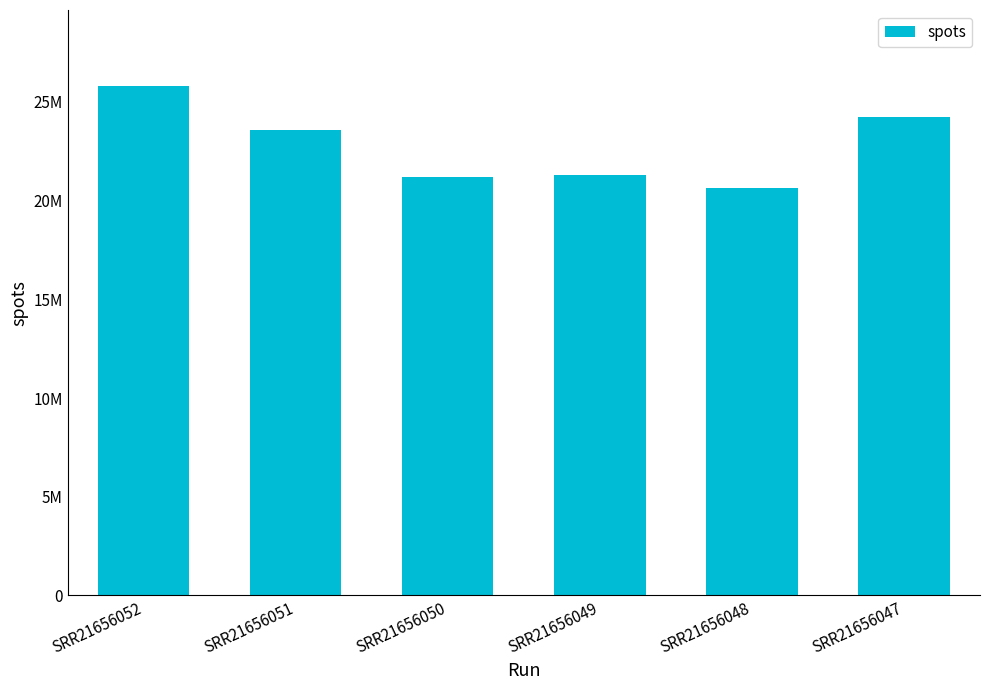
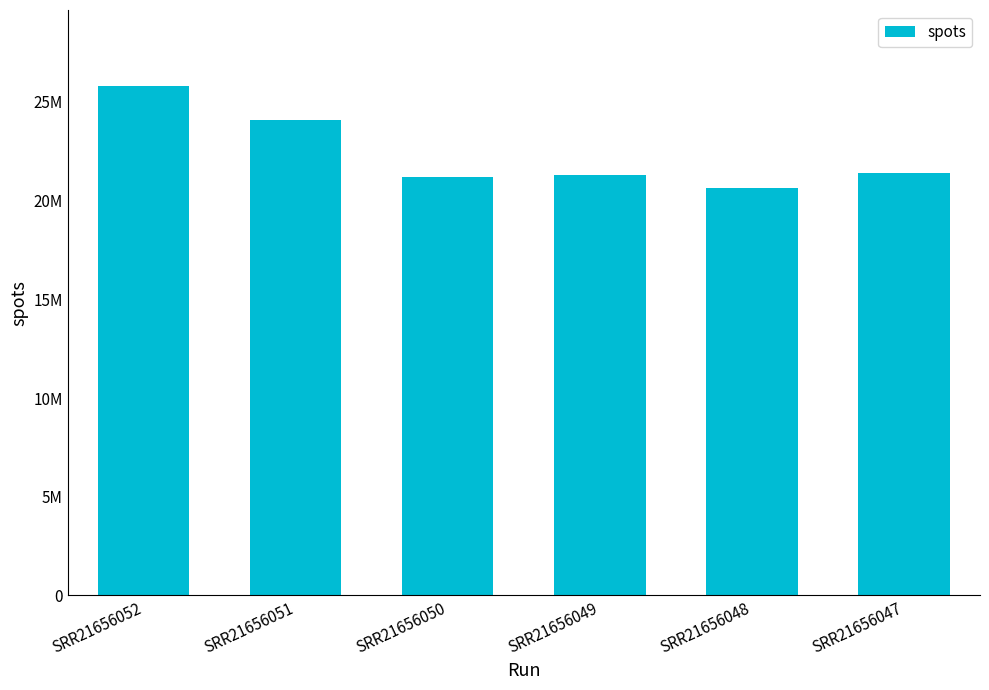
SRR21656051: 23600000 -> 24100000
SRR21656047: 24200000 -> 21400000
